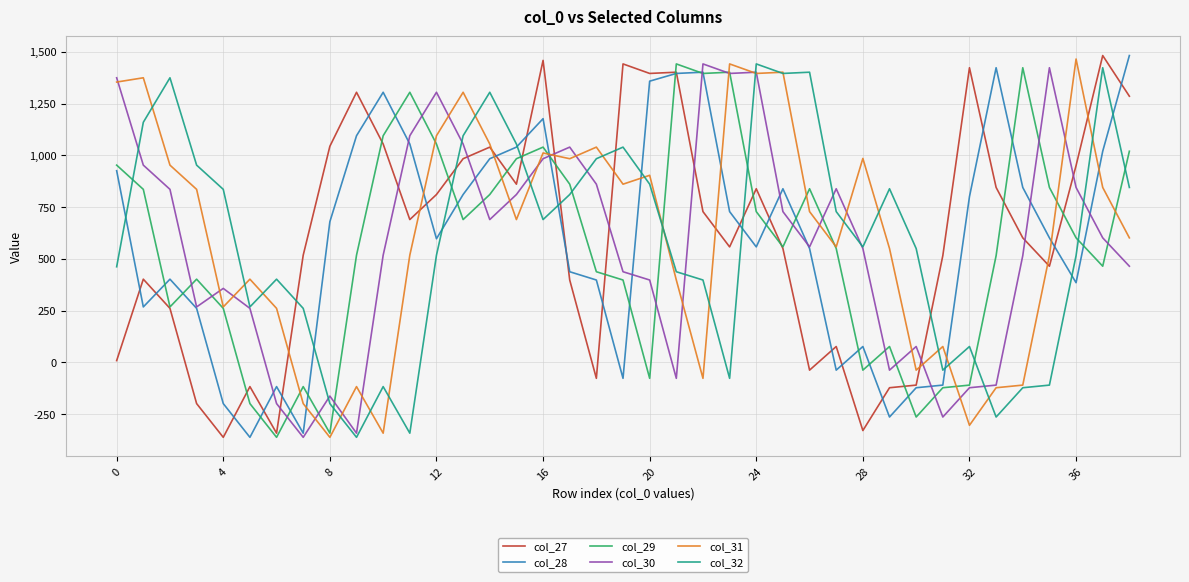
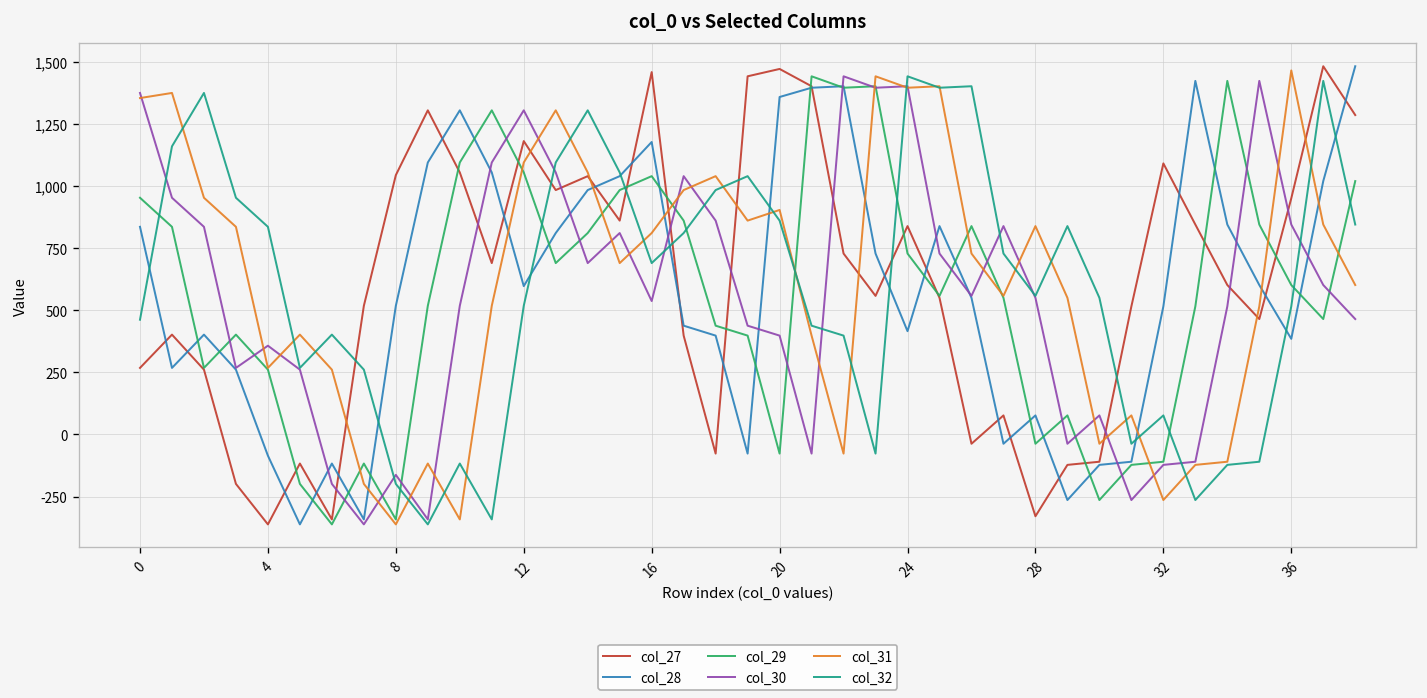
col_27, 0: 10 -> 270
col_28, 0: 930 -> 840
col_28, 4: -200 -> -90
col_28, 8: 680 -> 520
col_27, 12: 810 -> 1,180
col_30, 16: 980 -> 540
col_31, 16: 1,010 -> 810
col_27, 20: 1,400 -> 1,470
col_28, 24: 560 -> 420
col_31, 28: 990 -> 840
col_27, 32: 1,420 -> 1,090
col_28, 32: 800 -> 520
col_31, 32: -300 -> -260
